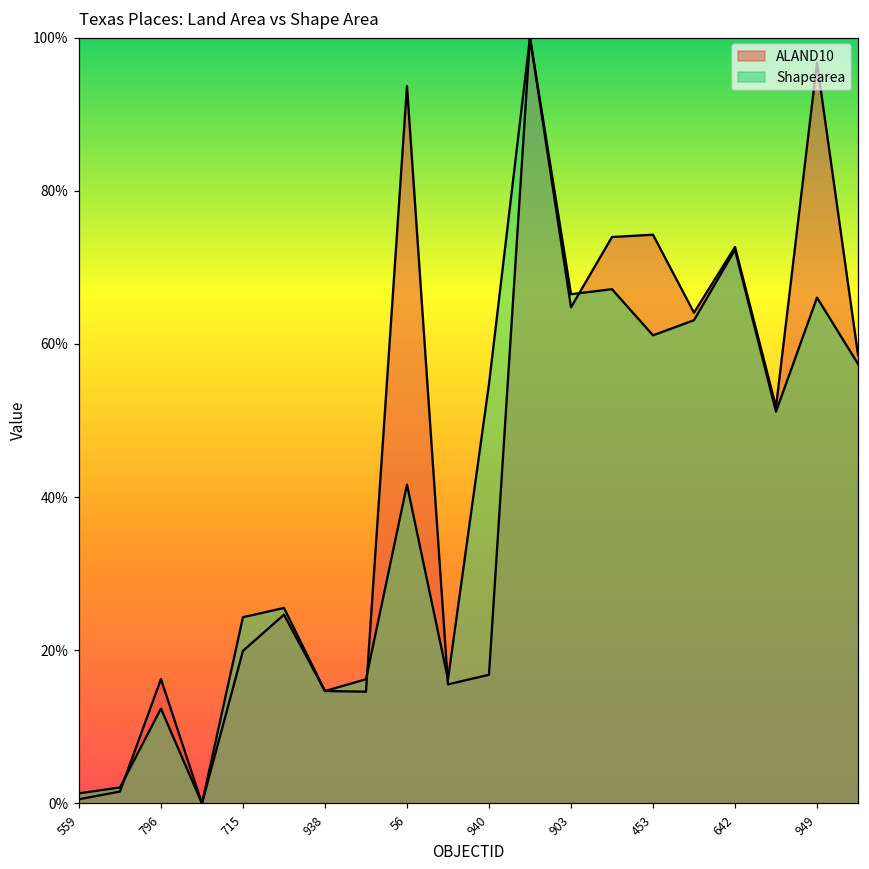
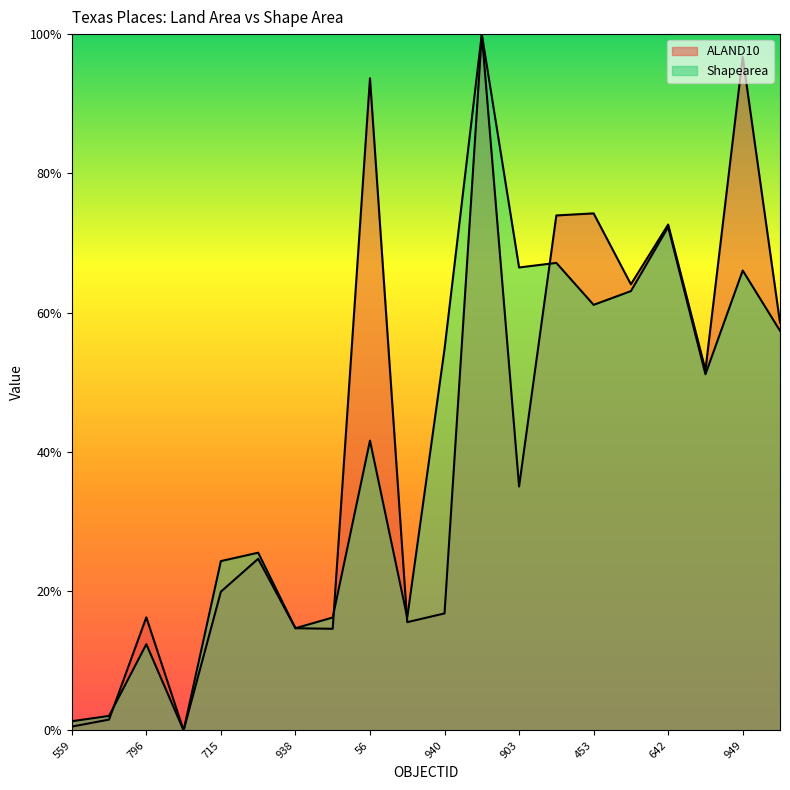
ALAND10, 903: 65% -> 35%
